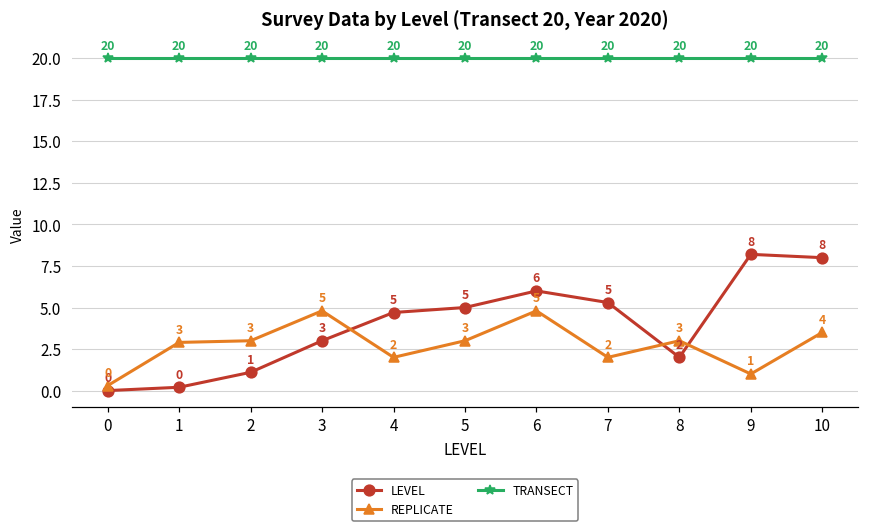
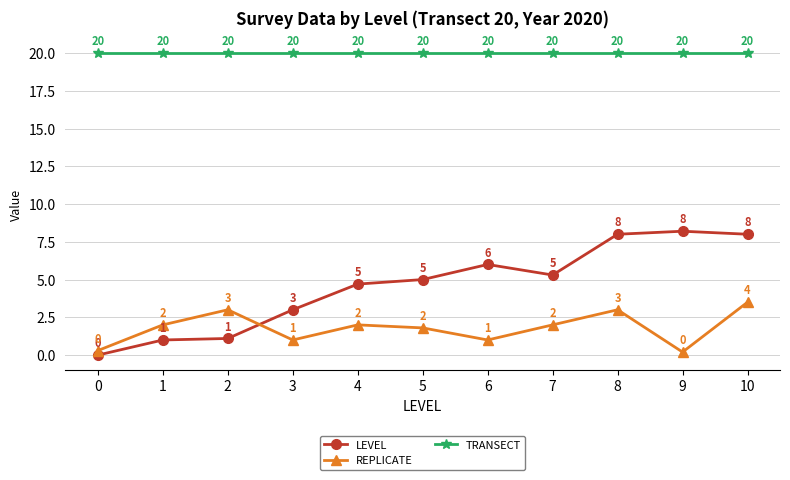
LEVEL, 1: 0 -> 1
REPLICATE, 1: 3 -> 2
REPLICATE, 3: 5 -> 1
REPLICATE, 5: 3 -> 2
REPLICATE, 6: 5 -> 1
LEVEL, 8: 2 -> 8
REPLICATE, 9: 1 -> 0
